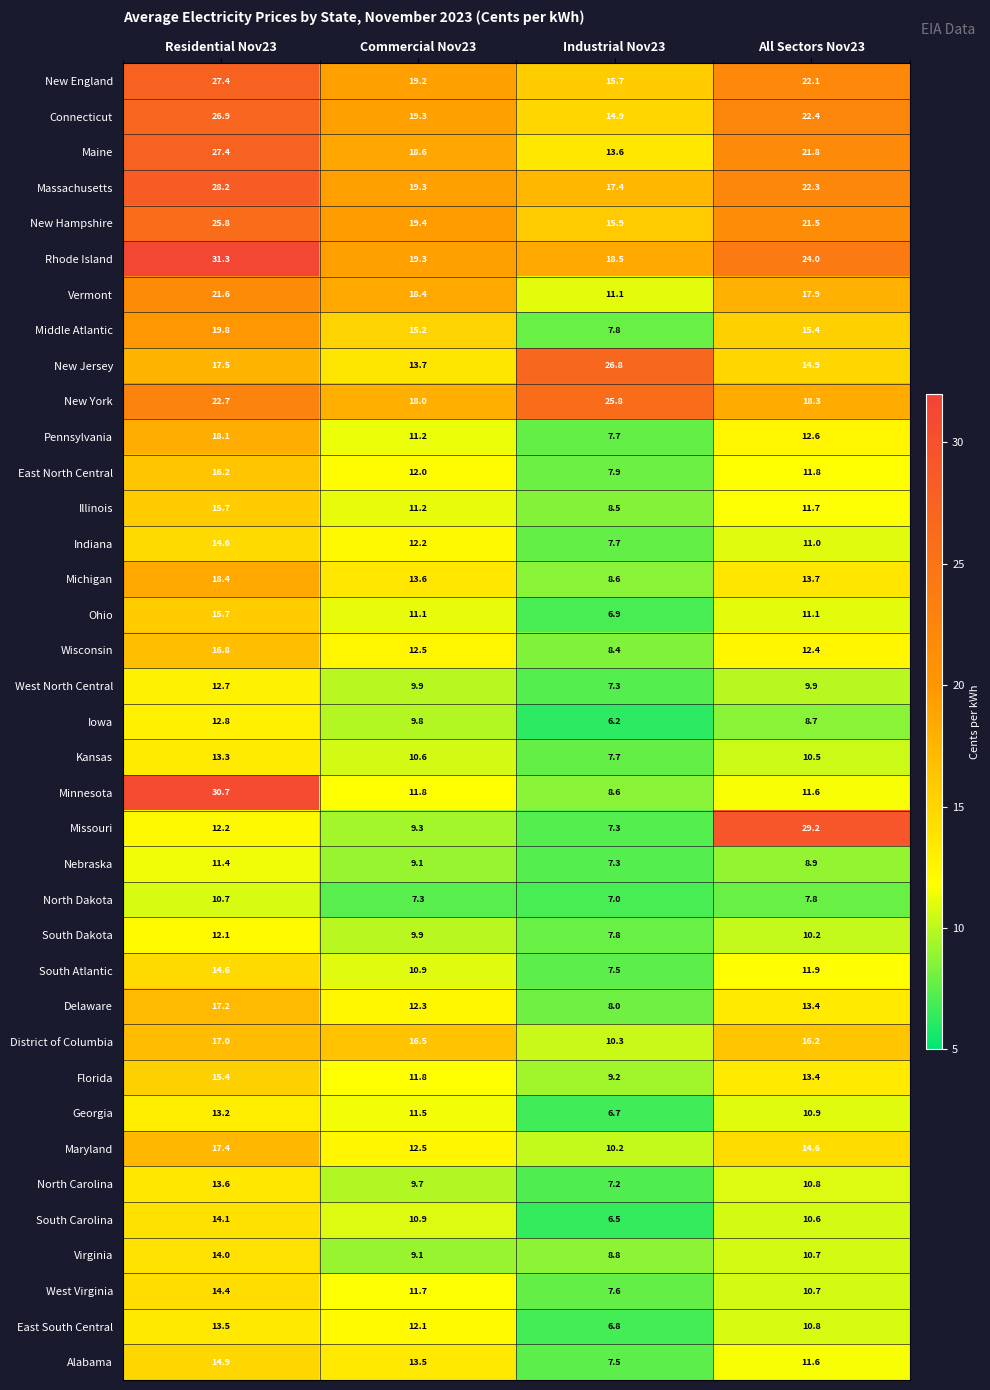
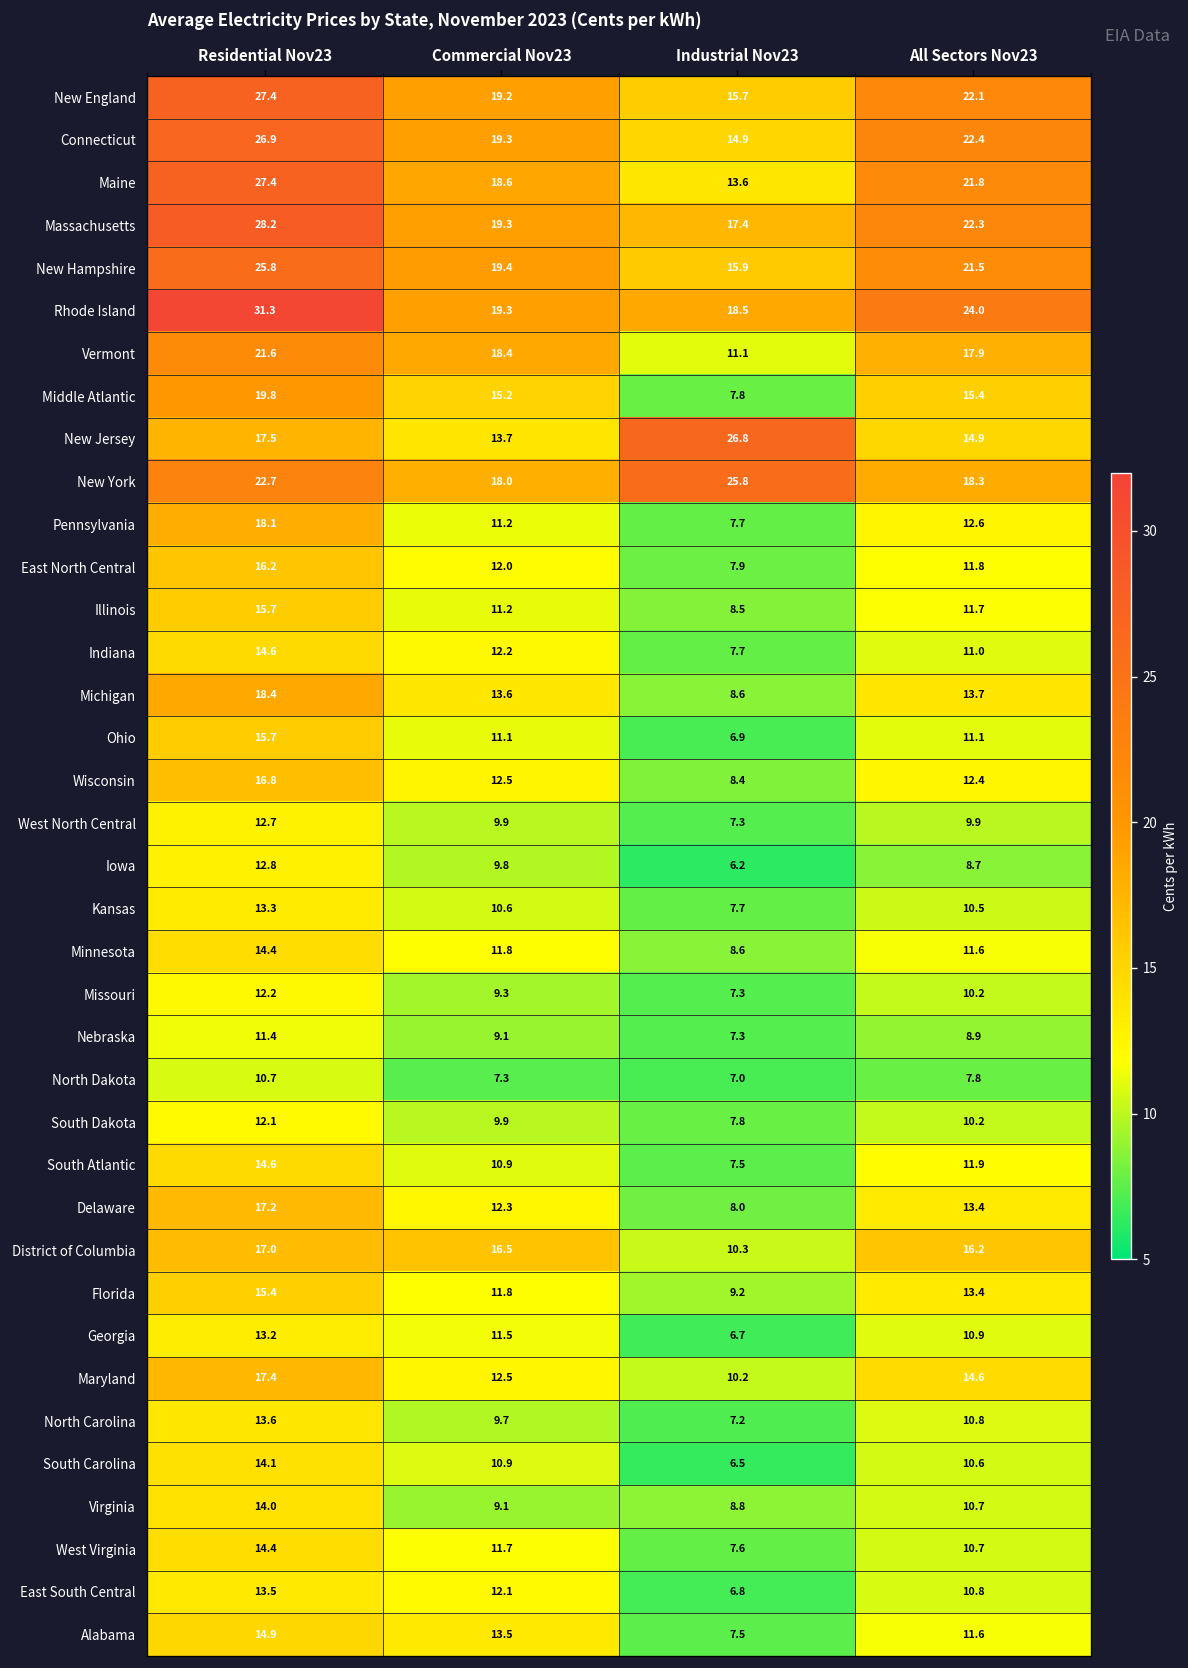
Minnesota, Residential Nov23: 30.7 -> 14.4
Missouri, All Sectors Nov23: 29.2 -> 10.2
